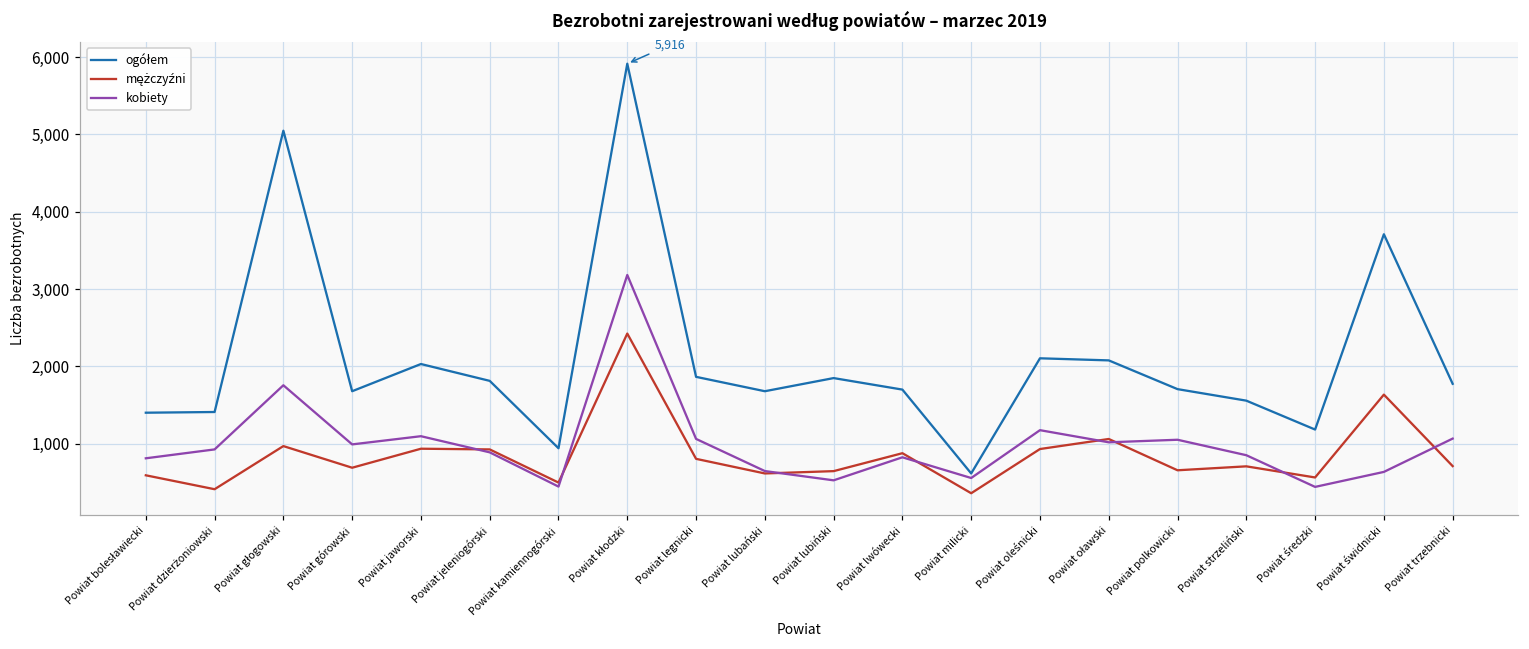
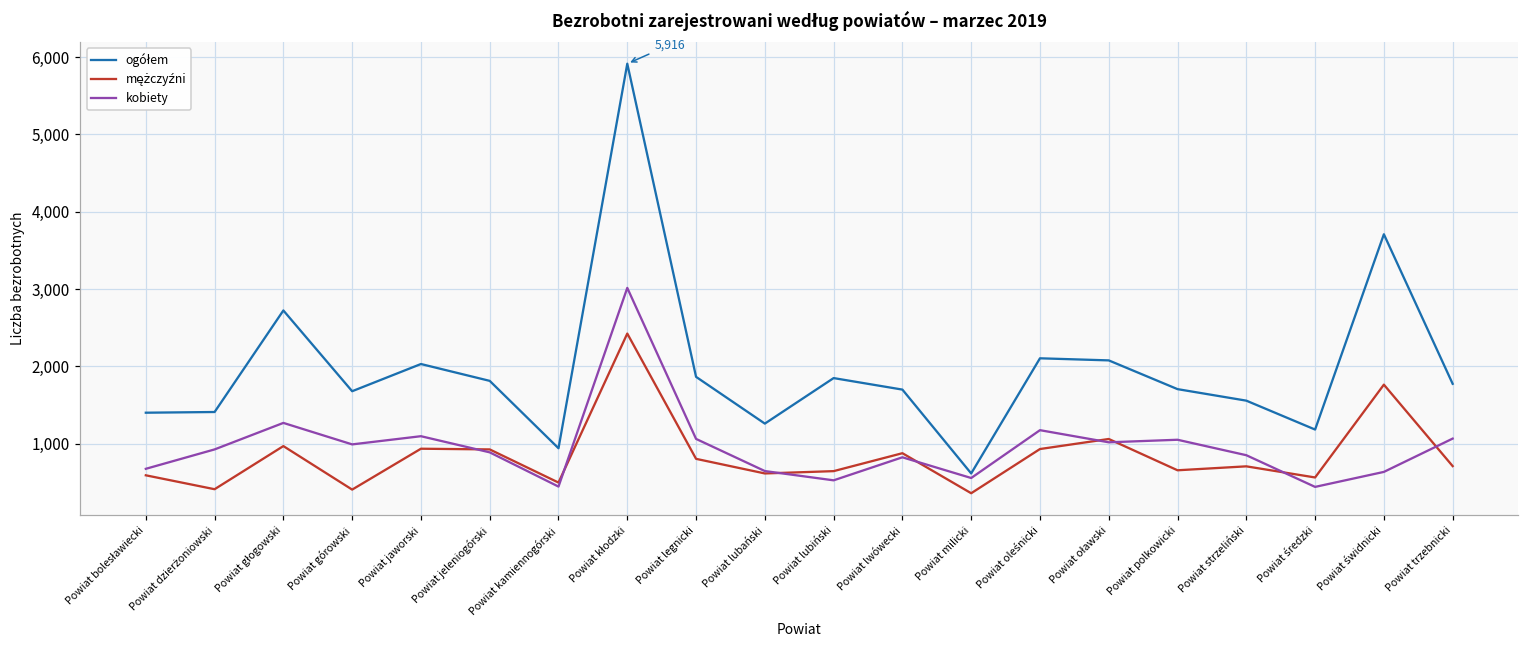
kobiety, Powiat bolesławiecki: 800 -> 700
ogółem, Powiat głogowski: 5,000 -> 2,700
kobiety, Powiat głogowski: 1,800 -> 1,300
mężczyźni, Powiat górowski: 700 -> 400
kobiety, Powiat kłodzki: 3,200 -> 3,000
ogółem, Powiat lubański: 1,700 -> 1,300
mężczyźni, Powiat świdnicki: 1,600 -> 1,800
